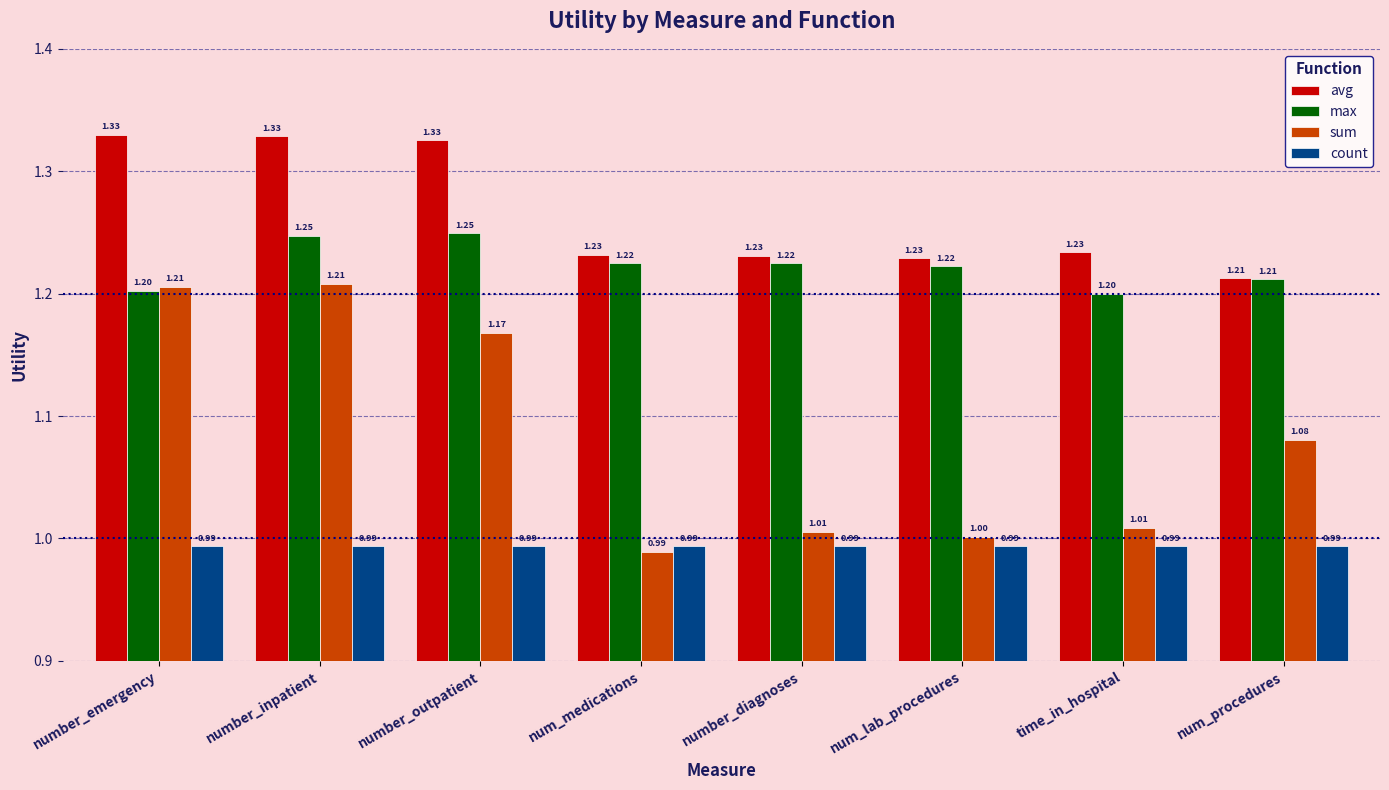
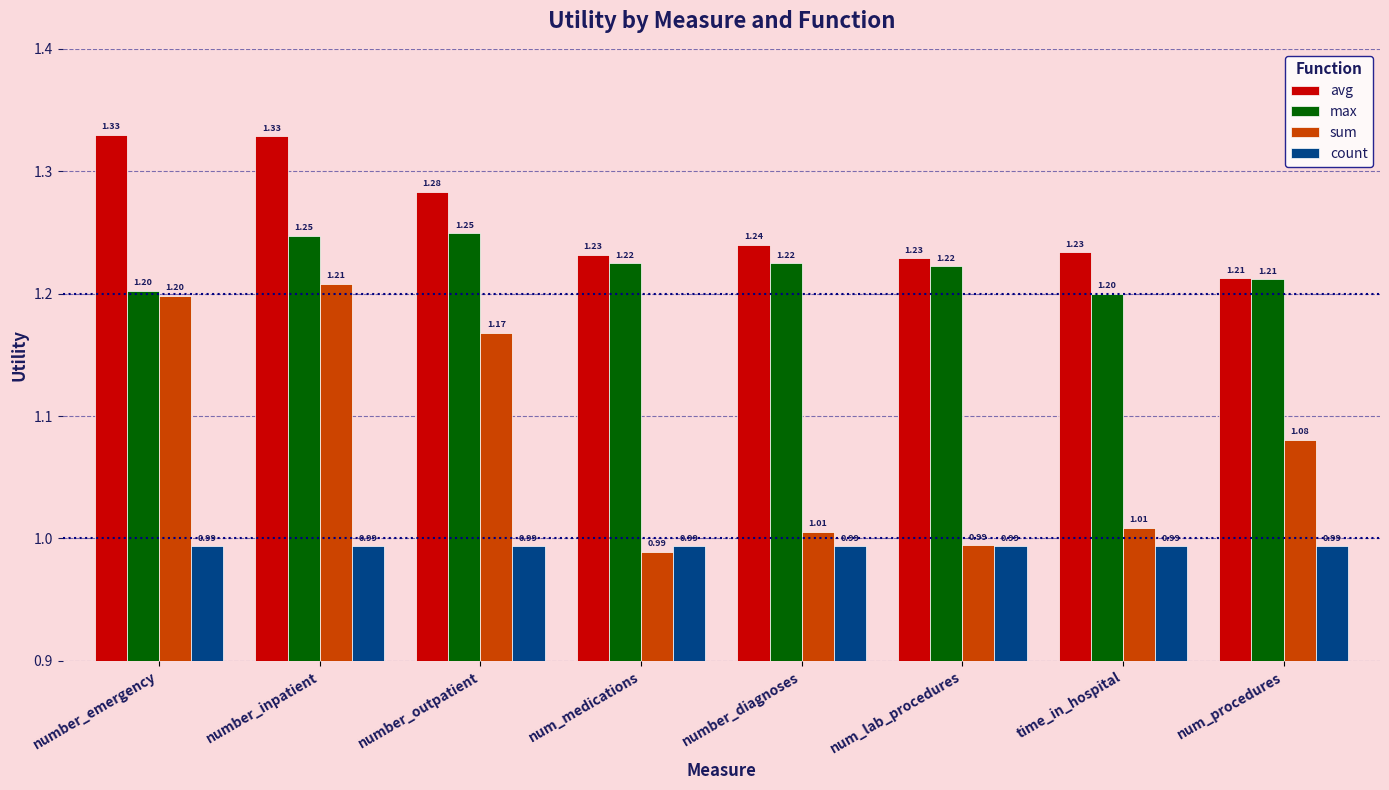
sum, number_emergency: 1.21 -> 1.20
avg, number_outpatient: 1.33 -> 1.28
avg, number_diagnoses: 1.23 -> 1.24
sum, num_lab_procedures: 1.00 -> 0.99
